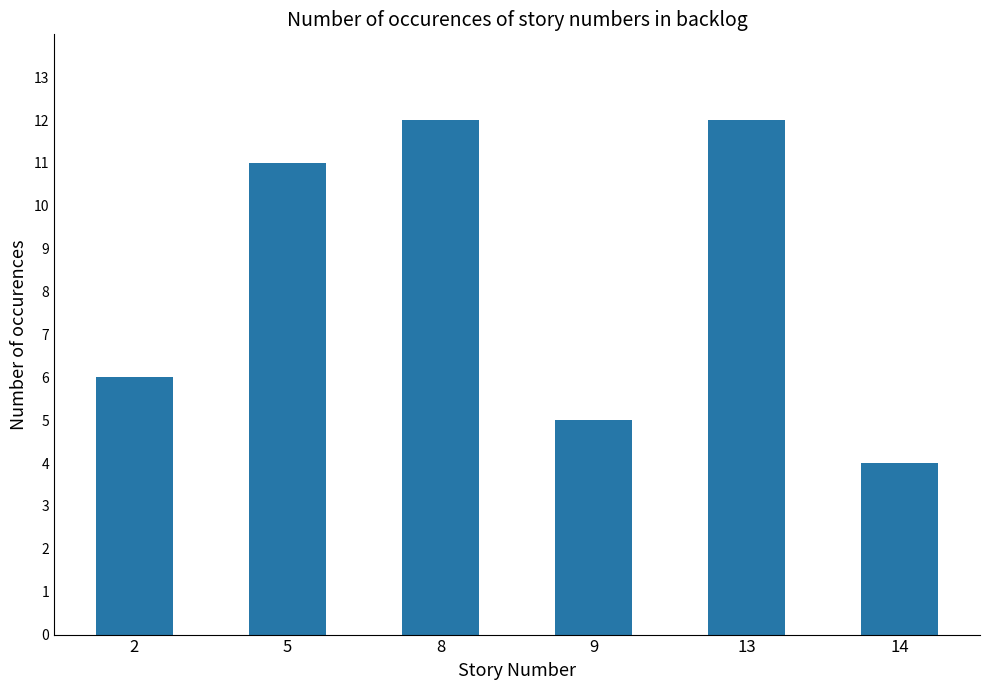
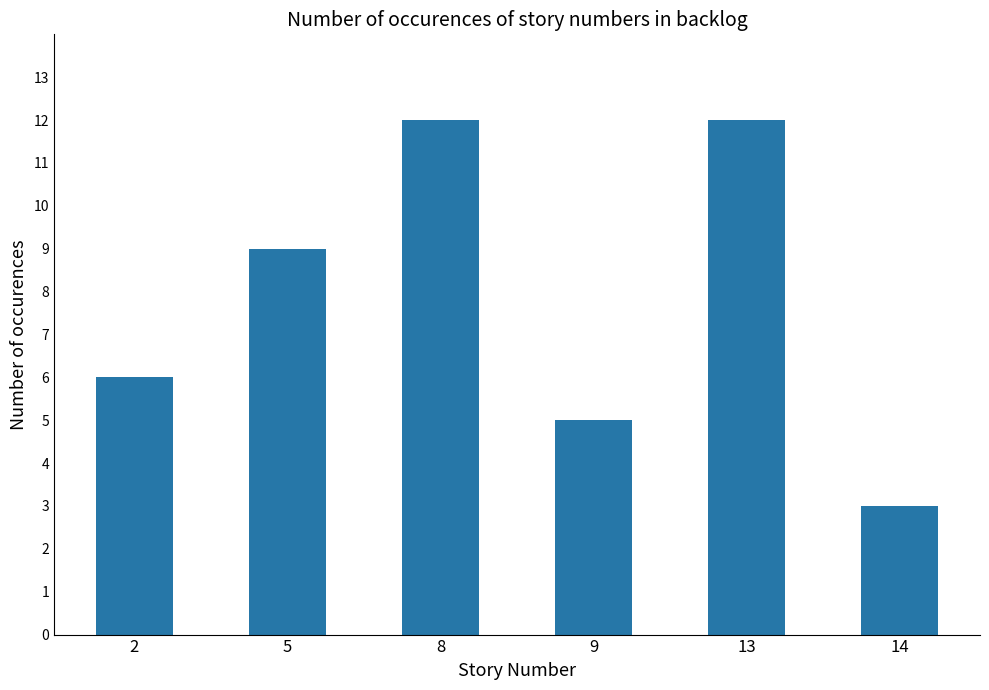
5: 11 -> 9
14: 4 -> 3
